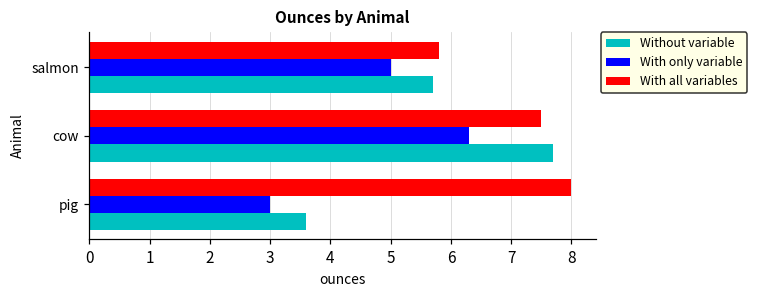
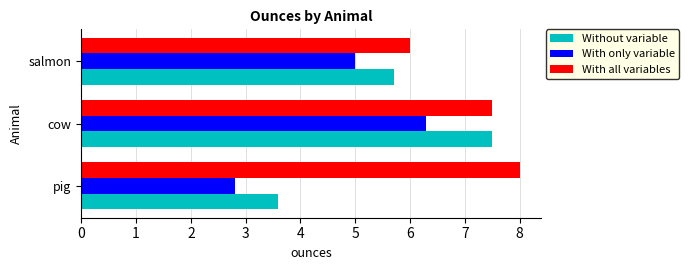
With all variables, salmon: 5.8 -> 6.0
Without variable, cow: 7.7 -> 7.5
With only variable, pig: 3.0 -> 2.8
